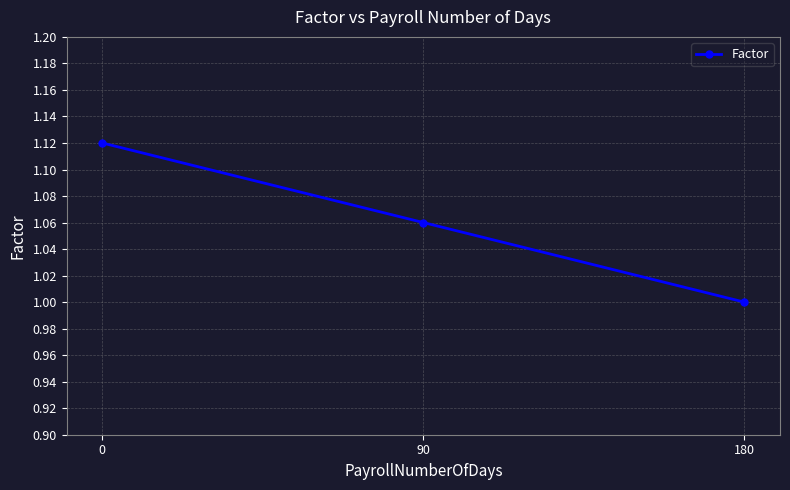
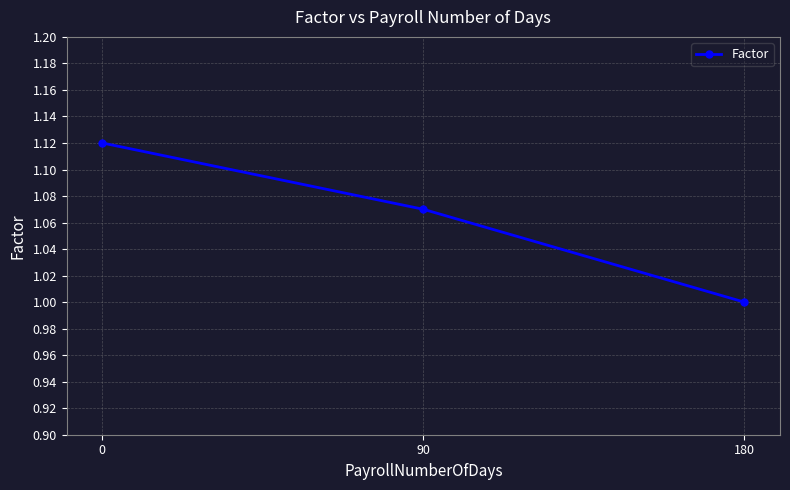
90: 1.06 -> 1.07
